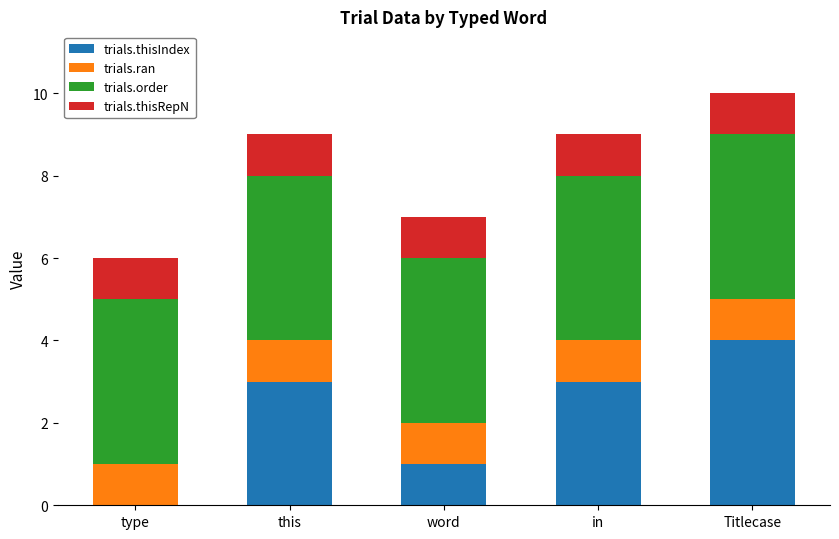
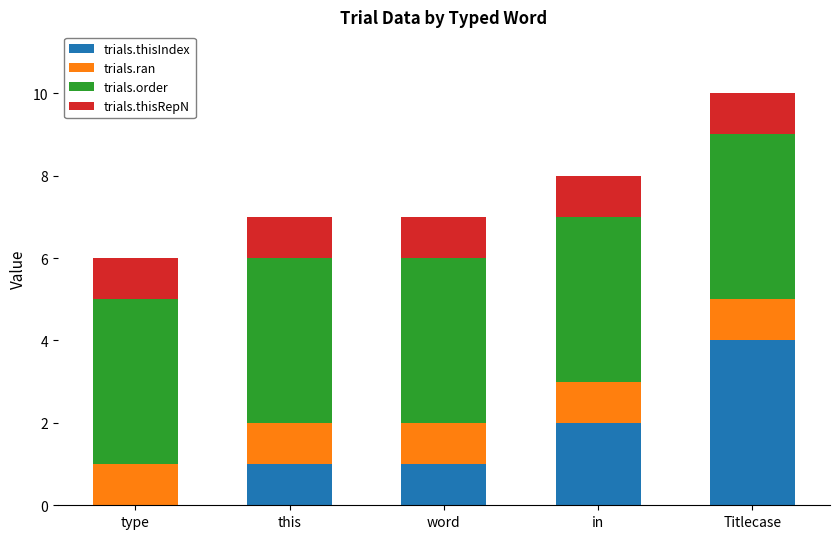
trials.thisIndex, this: 3 -> 1
trials.thisIndex, in: 3 -> 2
